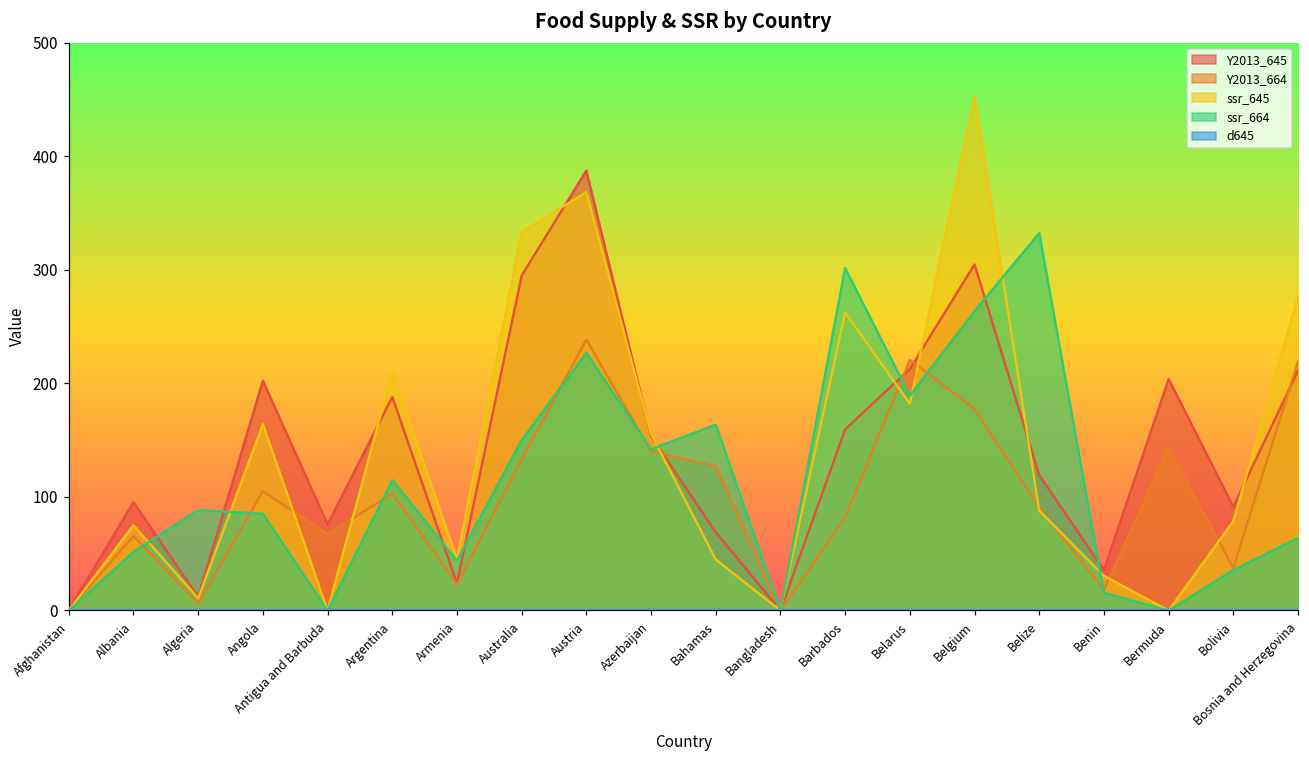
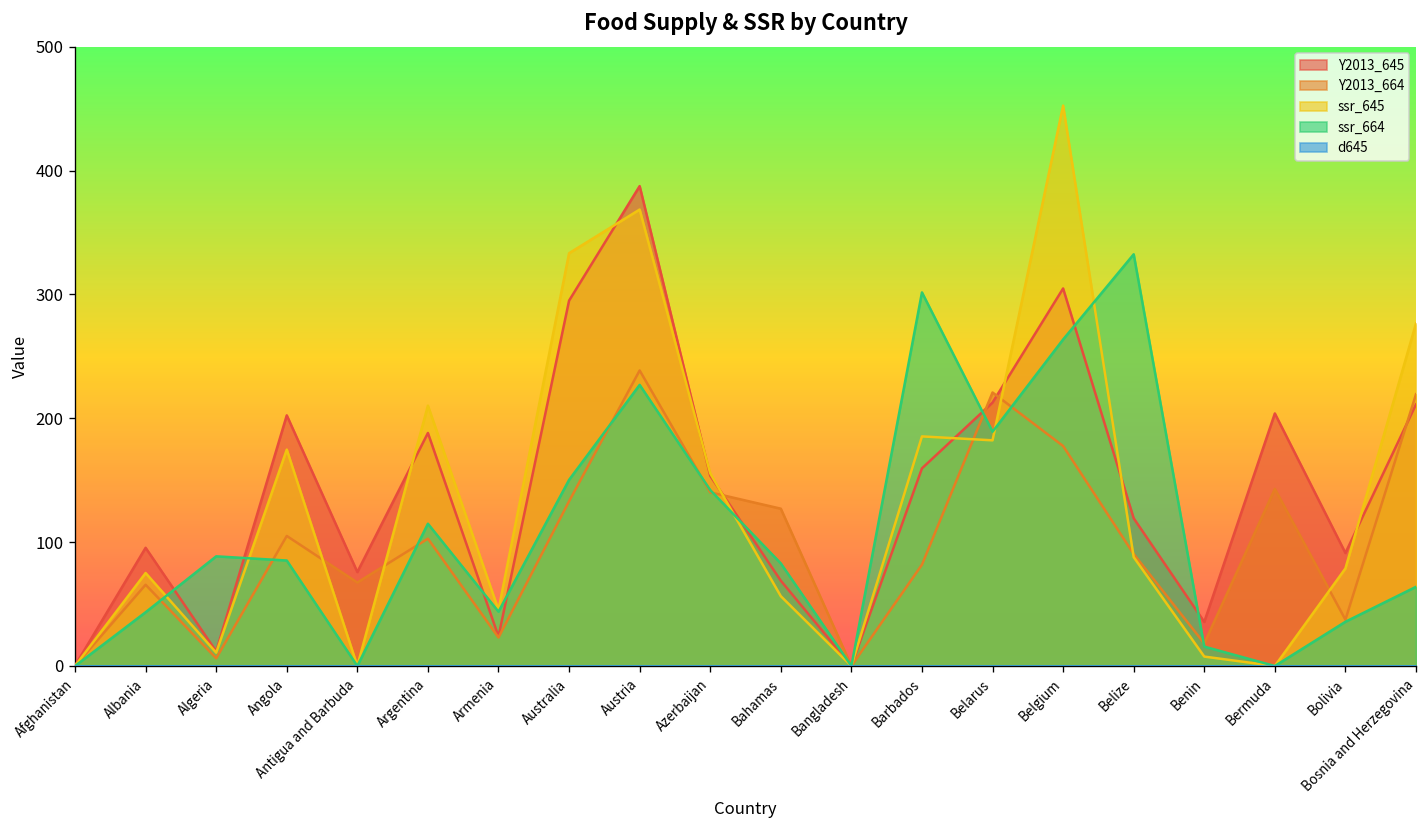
ssr_664, Albania: 52 -> 43
ssr_645, Angola: 164 -> 175
ssr_645, Bahamas: 45 -> 56
ssr_664, Bahamas: 164 -> 83
ssr_645, Barbados: 262 -> 185
ssr_645, Benin: 31 -> 8
